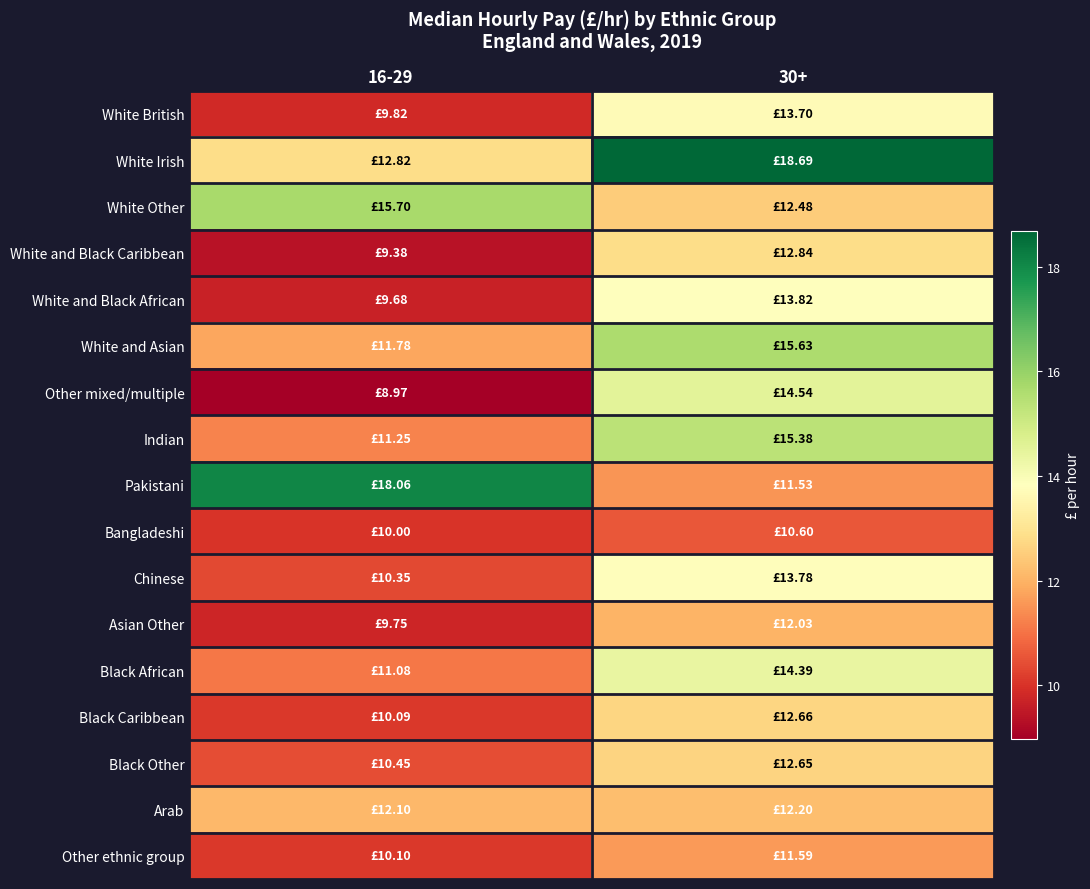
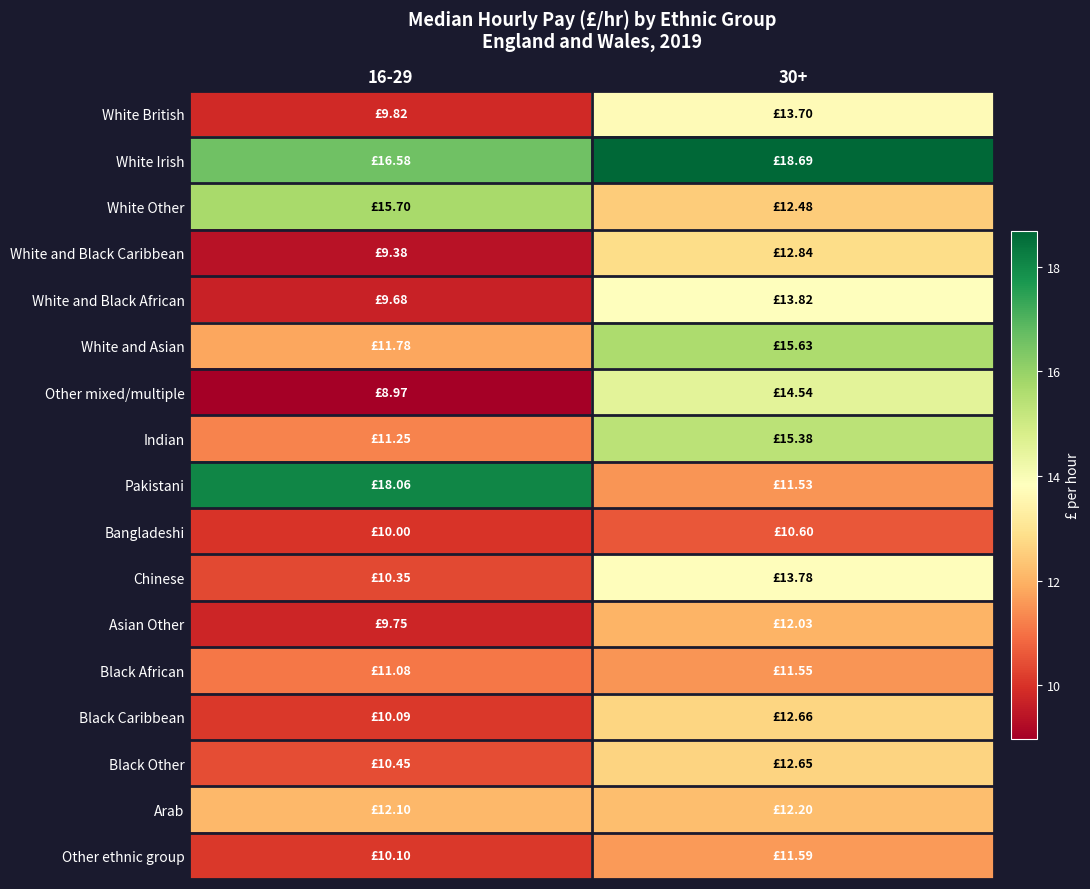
White Irish, 16-29: £12.82 -> £16.58
Black African, 30+: £14.39 -> £11.55
